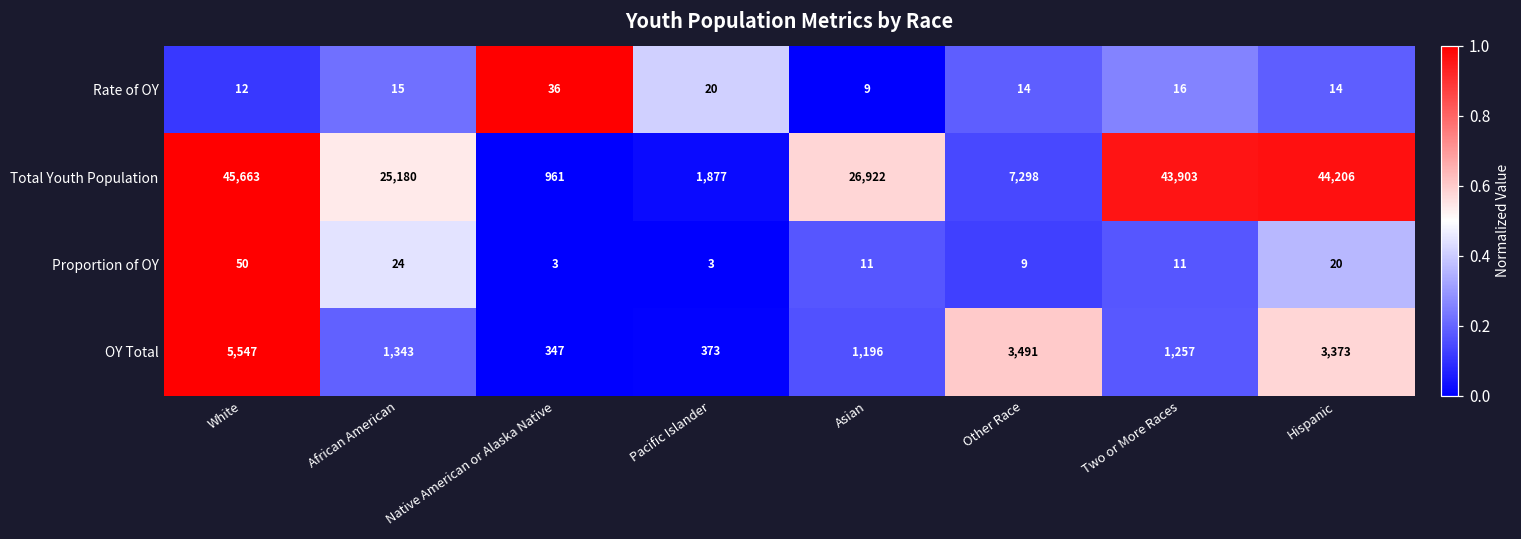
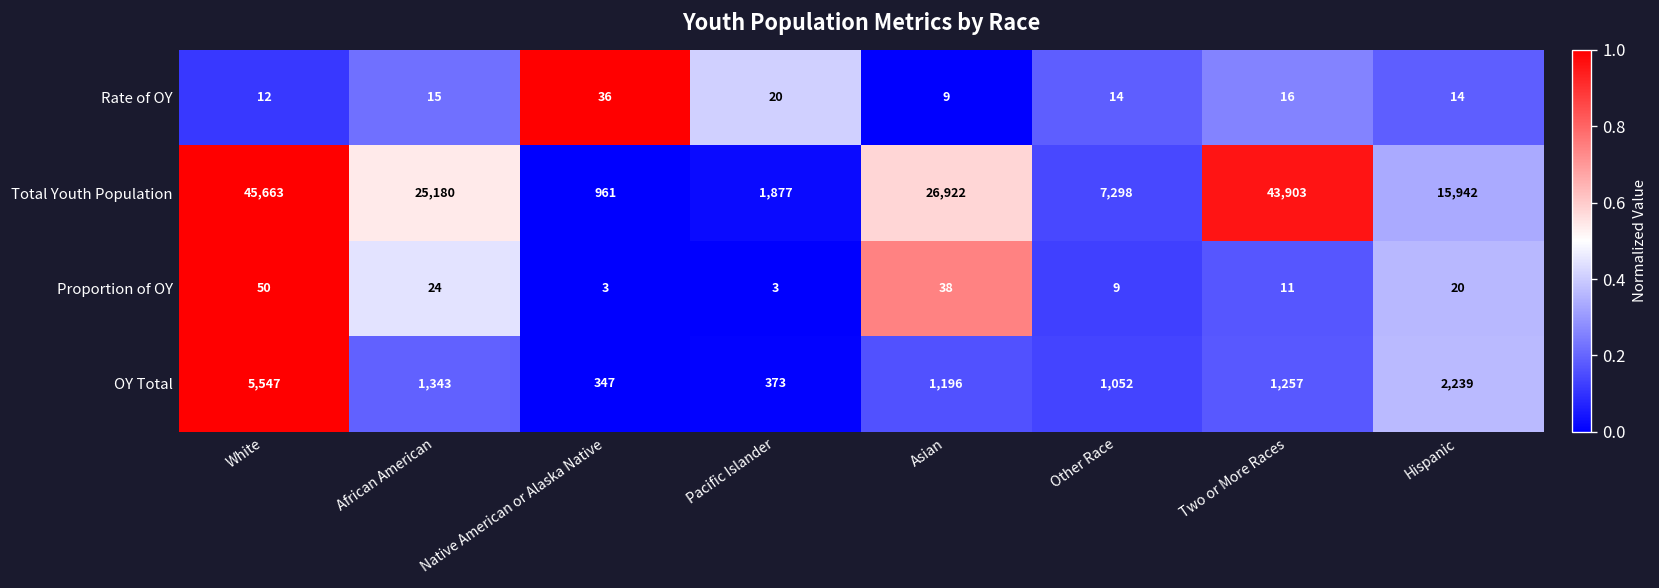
Total Youth Population, Hispanic: 44,206 -> 15,942
Proportion of OY, Asian: 11 -> 38
OY Total, Other Race: 3,491 -> 1,052
OY Total, Hispanic: 3,373 -> 2,239
